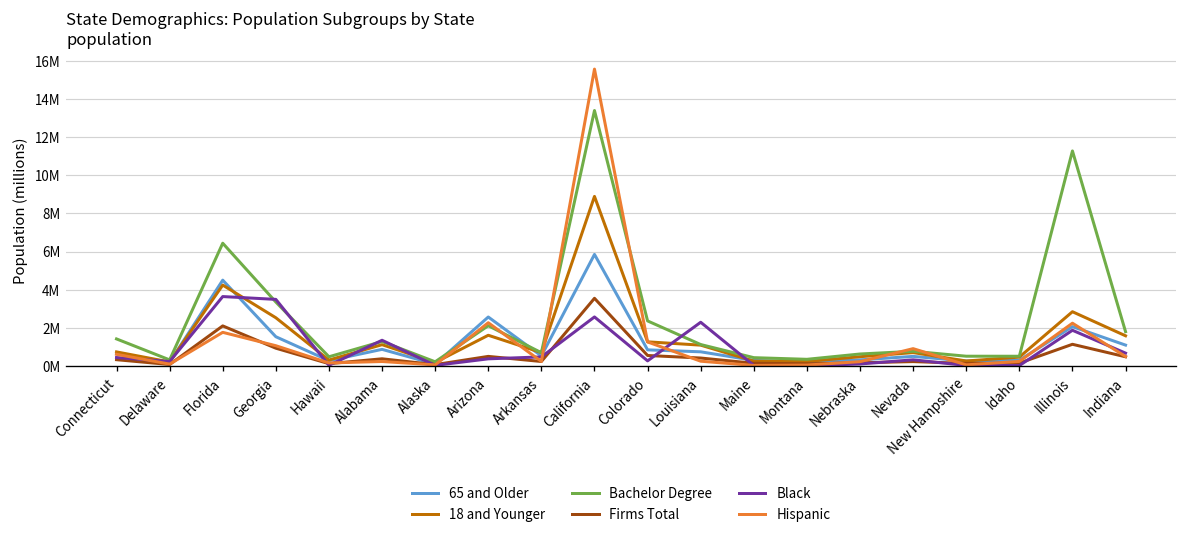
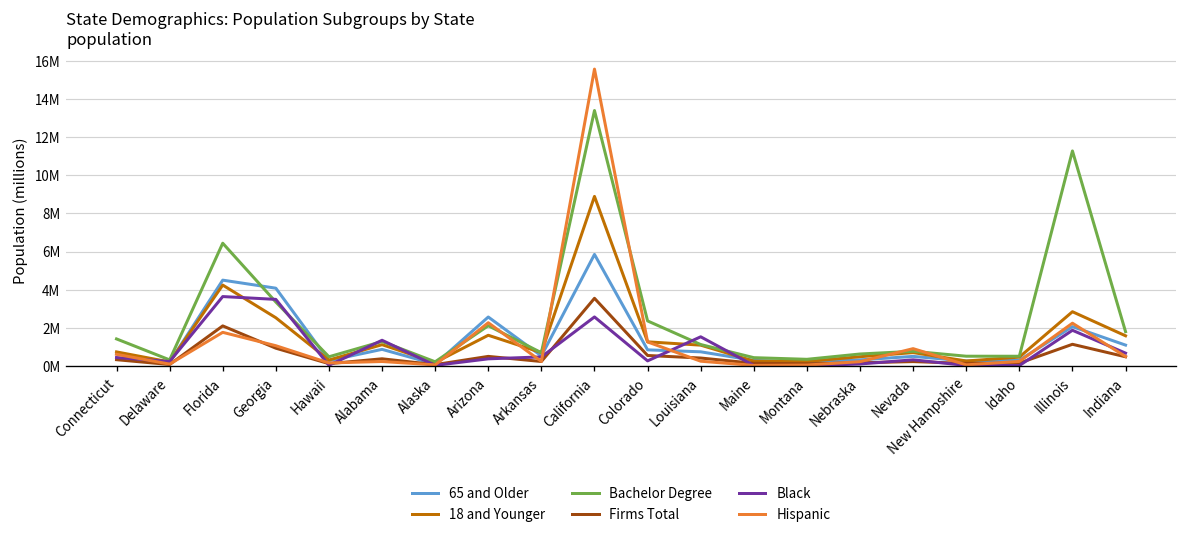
65 and Older, Georgia: 1500000 -> 4100000
Black, Louisiana: 2300000 -> 1500000
